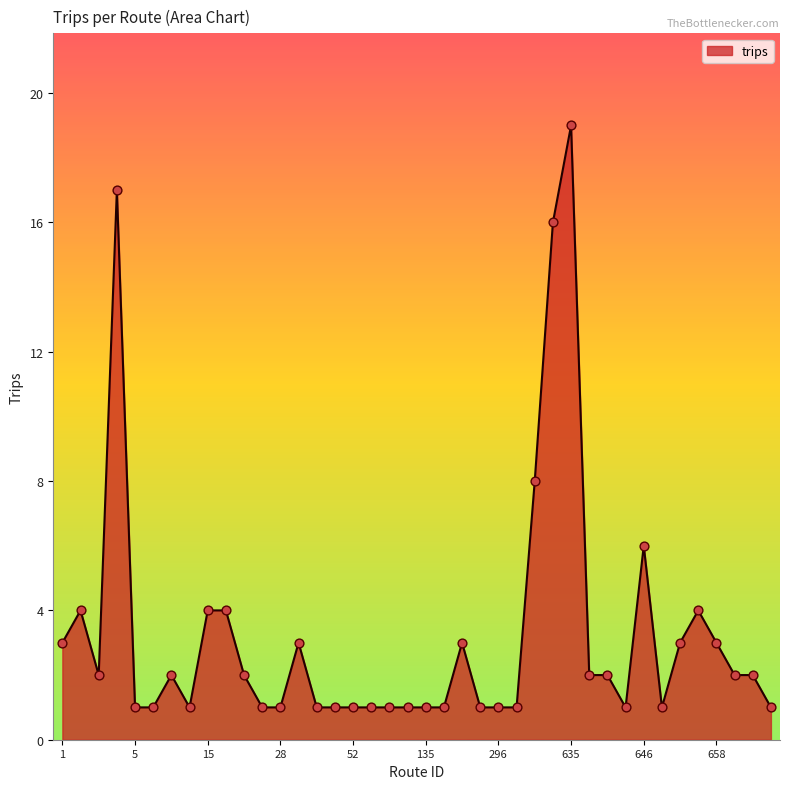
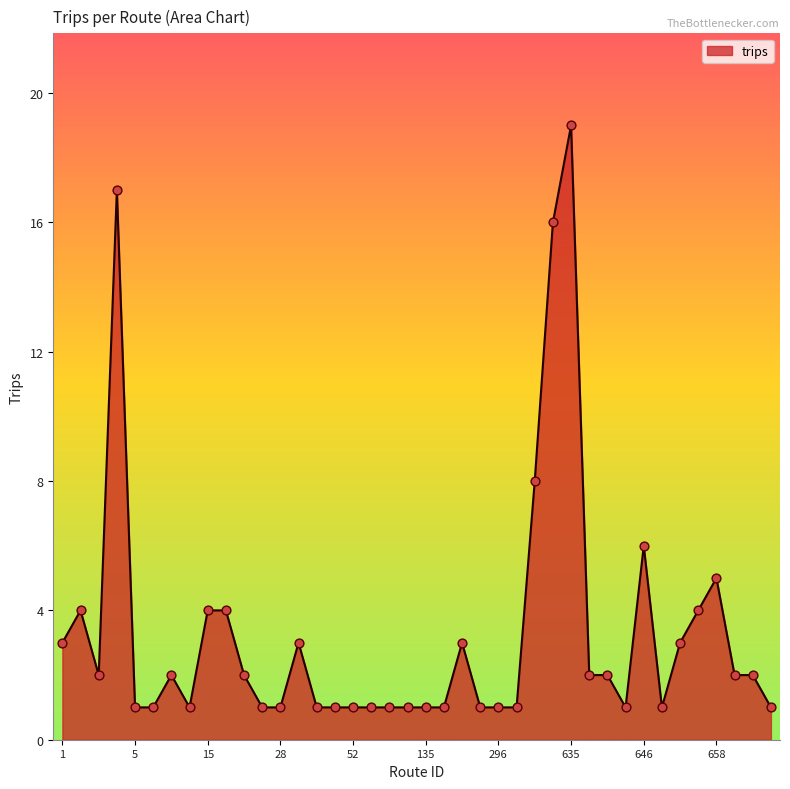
658: 3 -> 5
